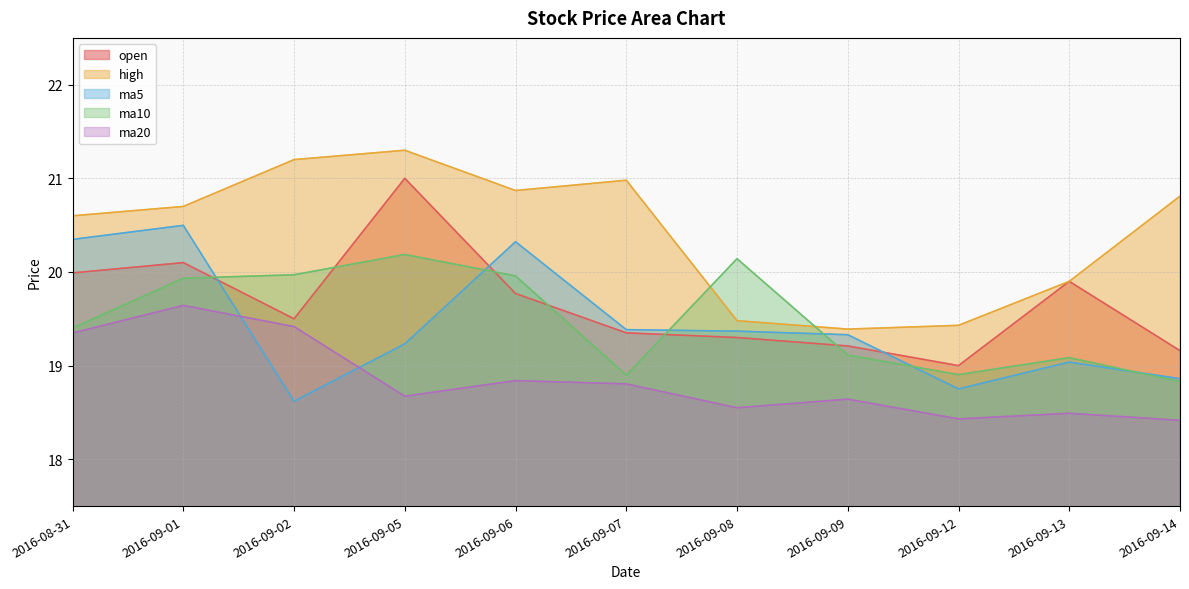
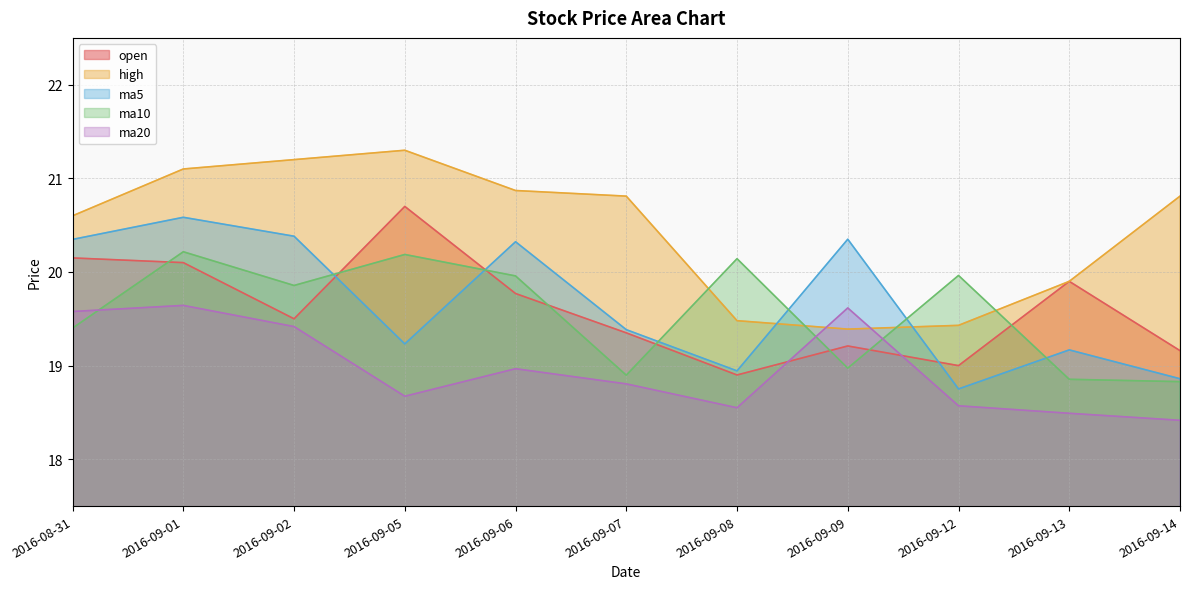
open, 2016-08-31: 20.0 -> 20.2
ma20, 2016-08-31: 19.3 -> 19.6
high, 2016-09-01: 20.7 -> 21.1
ma5, 2016-09-01: 20.5 -> 20.6
ma10, 2016-09-01: 19.9 -> 20.2
ma5, 2016-09-02: 18.6 -> 20.4
ma10, 2016-09-02: 20.0 -> 19.9
open, 2016-09-05: 21.0 -> 20.7
ma20, 2016-09-06: 18.8 -> 19.0
high, 2016-09-07: 21.0 -> 20.8
open, 2016-09-08: 19.3 -> 18.9
ma5, 2016-09-08: 19.4 -> 18.9
ma5, 2016-09-09: 19.3 -> 20.4
ma10, 2016-09-09: 19.1 -> 19.0
ma20, 2016-09-09: 18.6 -> 19.6
ma10, 2016-09-12: 18.9 -> 20.0
ma20, 2016-09-12: 18.4 -> 18.6
ma5, 2016-09-13: 19.0 -> 19.2
ma10, 2016-09-13: 19.1 -> 18.9
